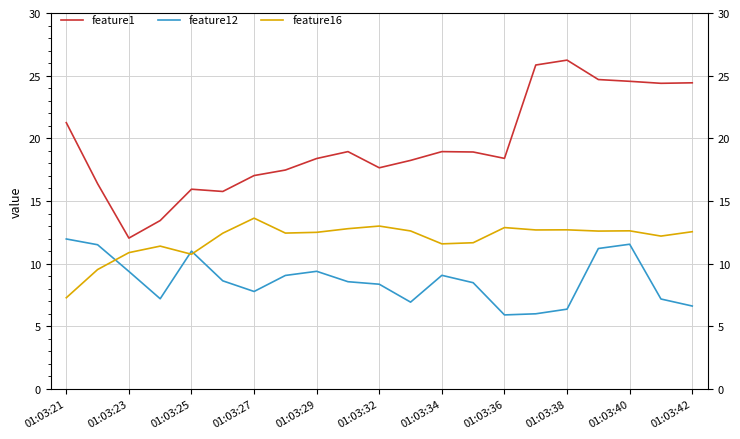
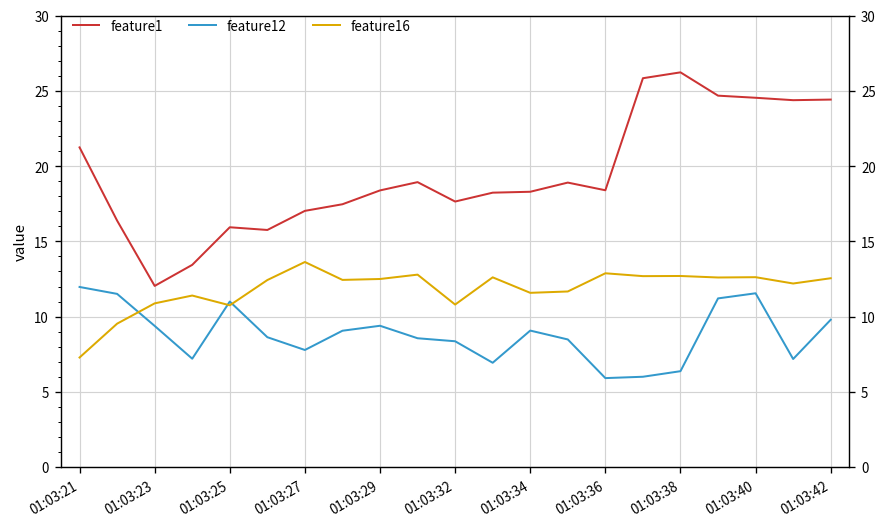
feature16, 01:03:32: 13.0 -> 10.8
feature1, 01:03:34: 18.9 -> 18.3
feature12, 01:03:42: 6.6 -> 9.8
